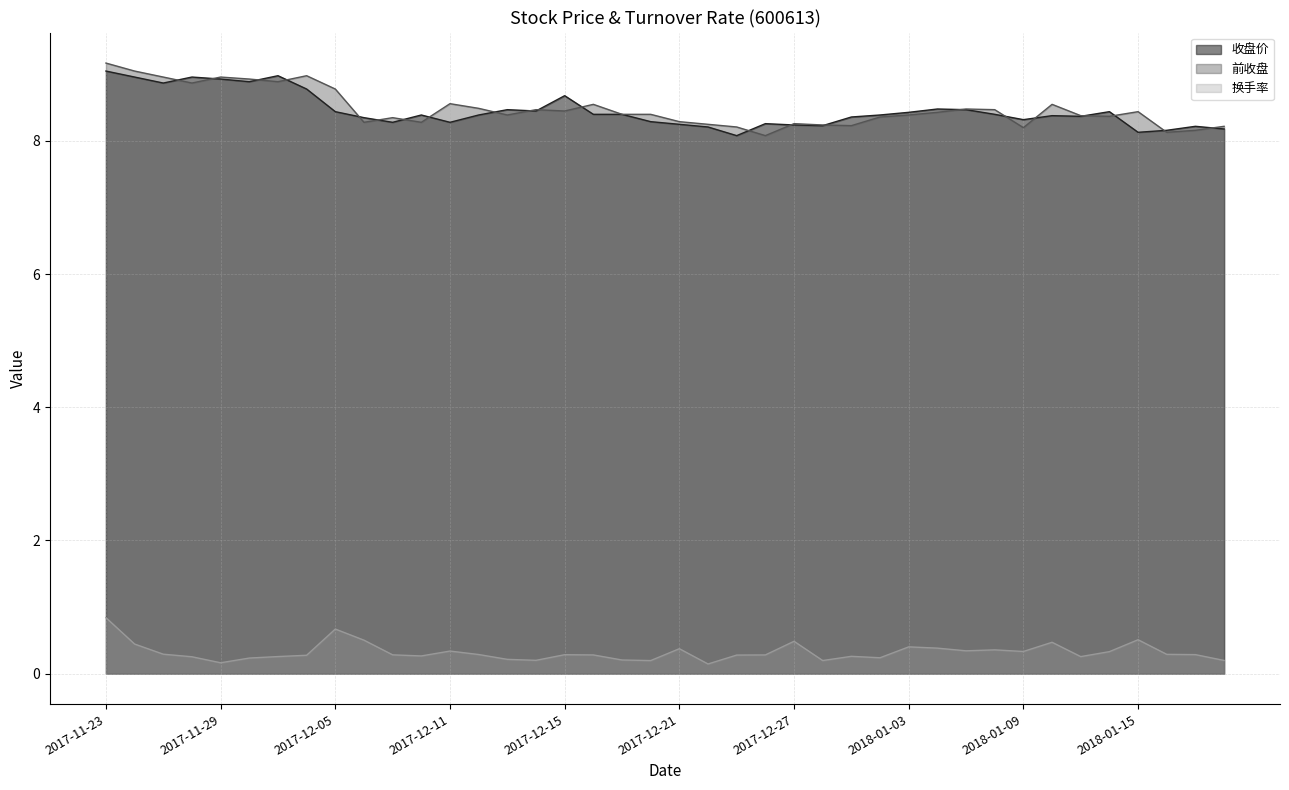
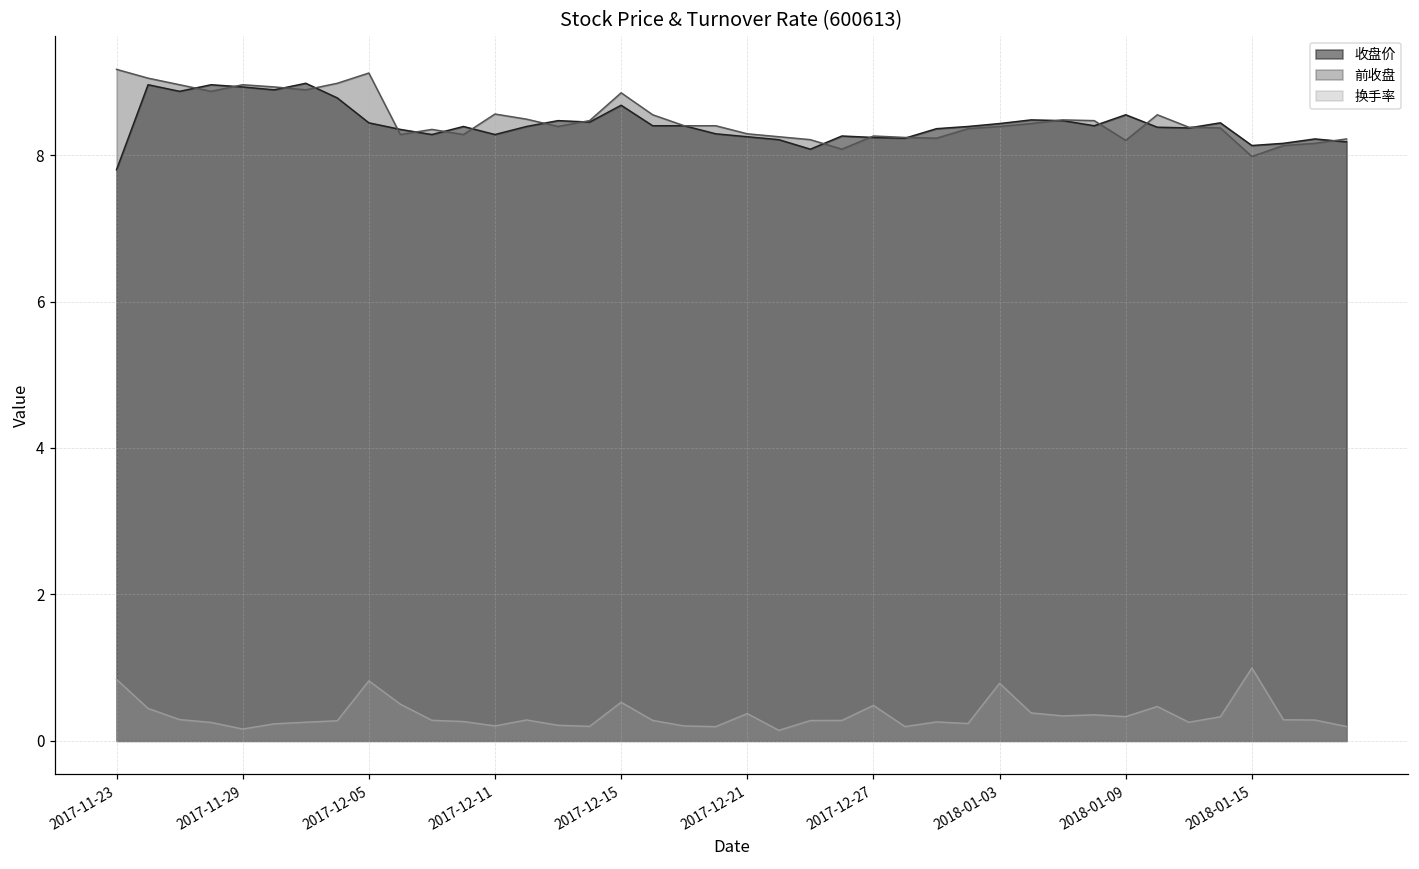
收盘价, 2017-11-23: 9.1 -> 7.8
前收盘, 2017-12-05: 8.8 -> 9.1
换手率, 2017-12-05: 0.7 -> 0.8
换手率, 2017-12-11: 0.3 -> 0.2
前收盘, 2017-12-15: 8.5 -> 8.9
换手率, 2017-12-15: 0.3 -> 0.5
换手率, 2018-01-03: 0.4 -> 0.8
收盘价, 2018-01-09: 8.3 -> 8.6
前收盘, 2018-01-15: 8.4 -> 8.0
换手率, 2018-01-15: 0.5 -> 1.0
